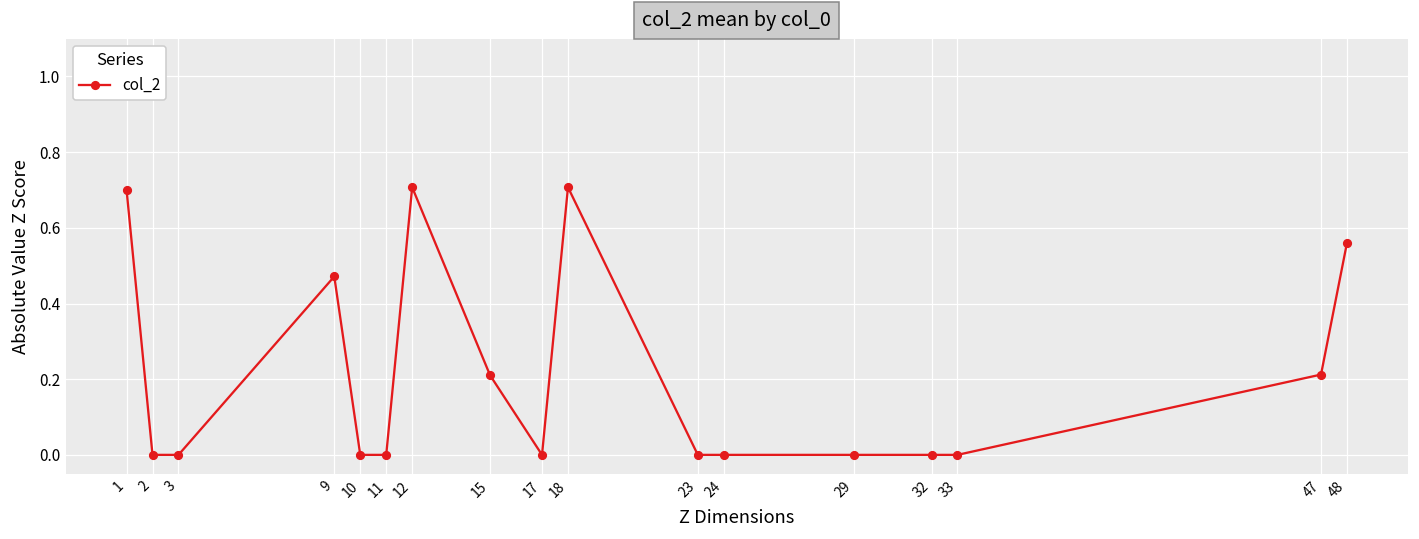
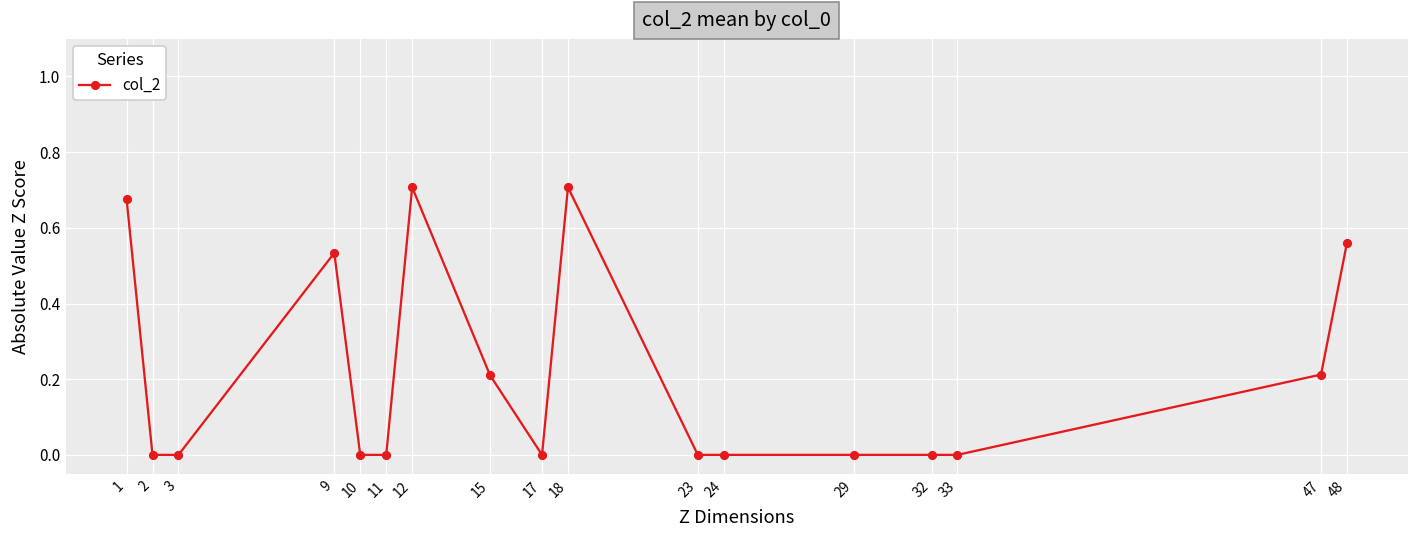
1: 0.70 -> 0.68
9: 0.47 -> 0.53
